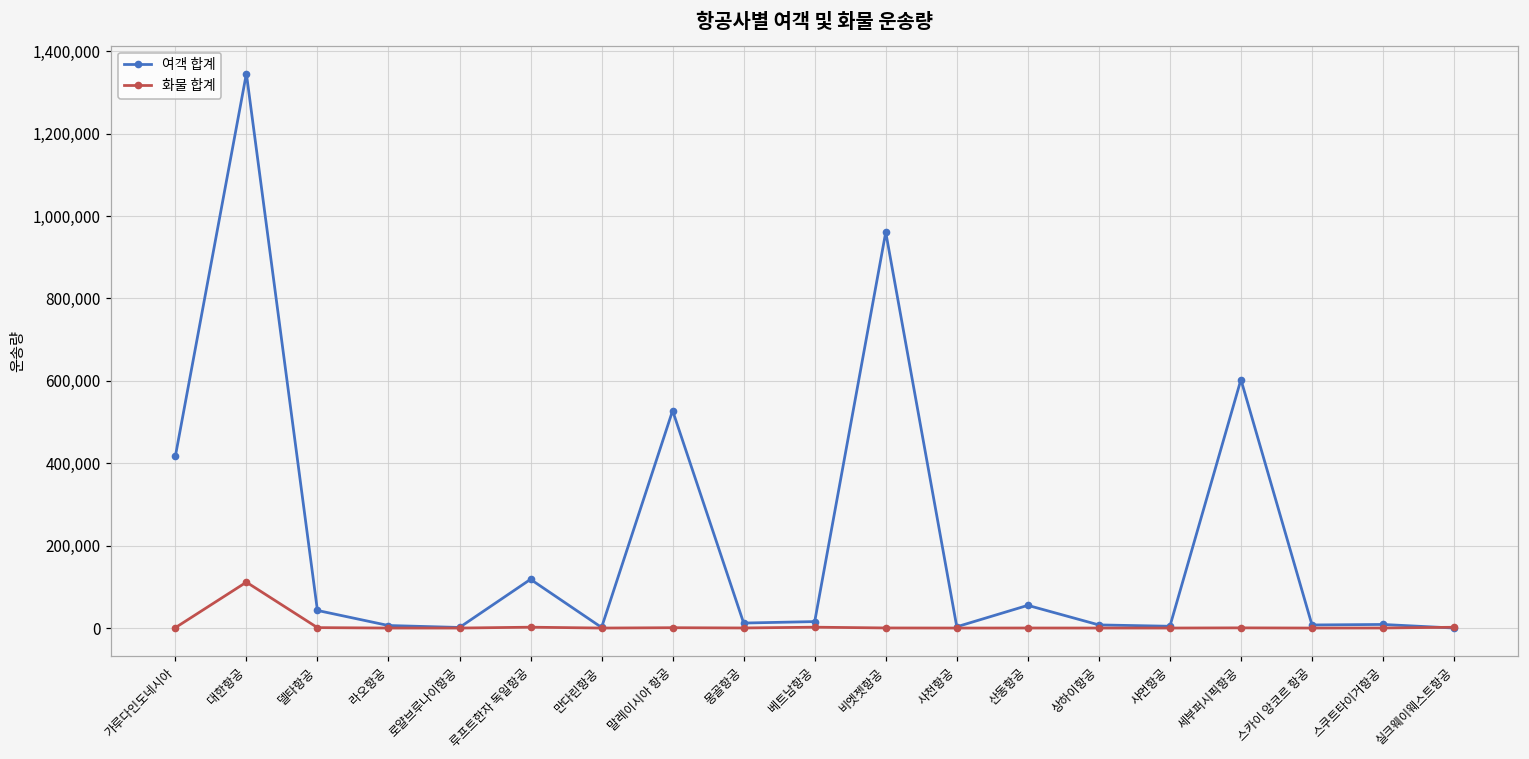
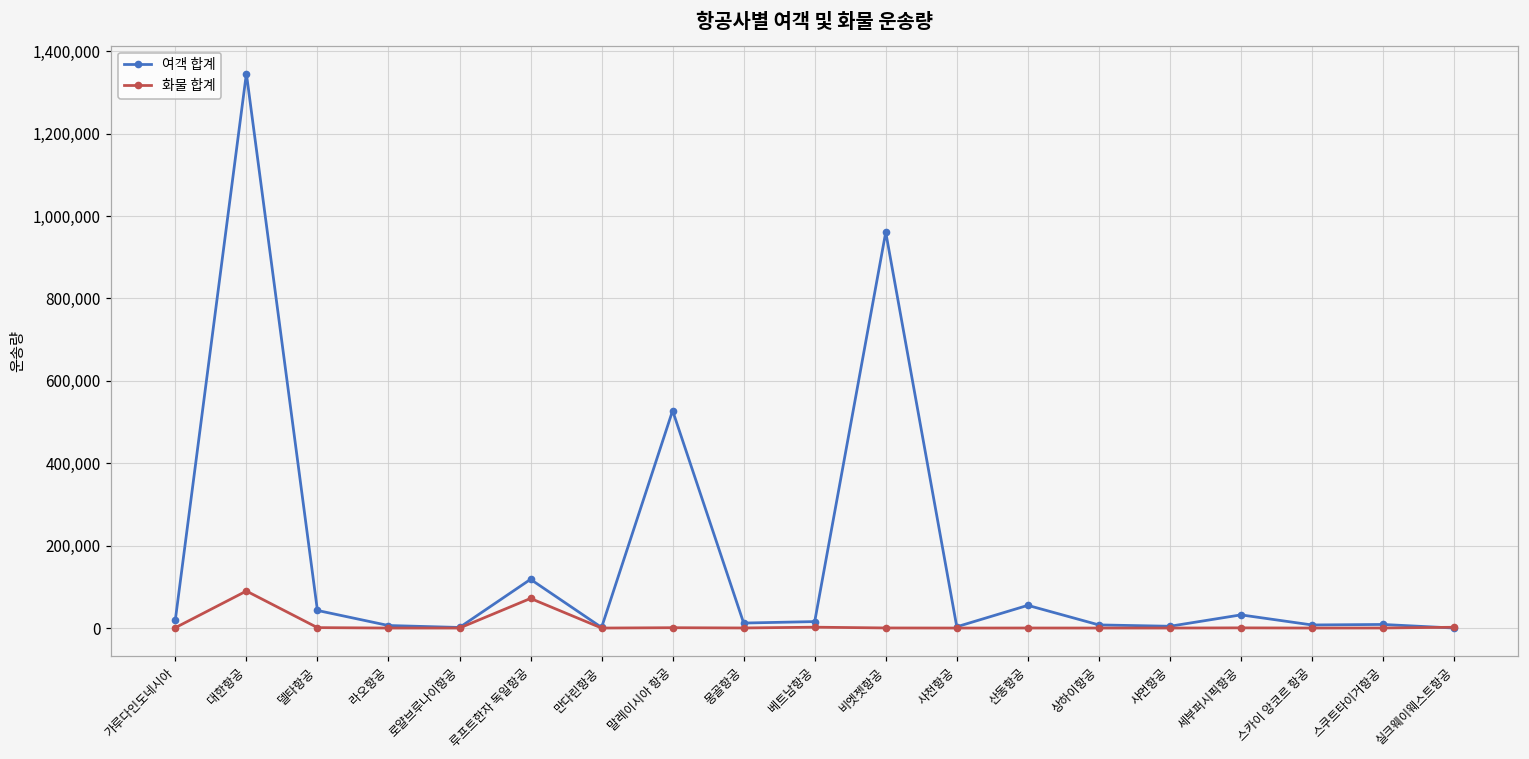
여객 합계, 가루다인도네시아: 420,000 -> 20,000
화물 합계, 대한항공: 110,000 -> 90,000
화물 합계, 루프트한자 독일항공: 0 -> 70,000
여객 합계, 세부퍼시픽항공: 600,000 -> 30,000
